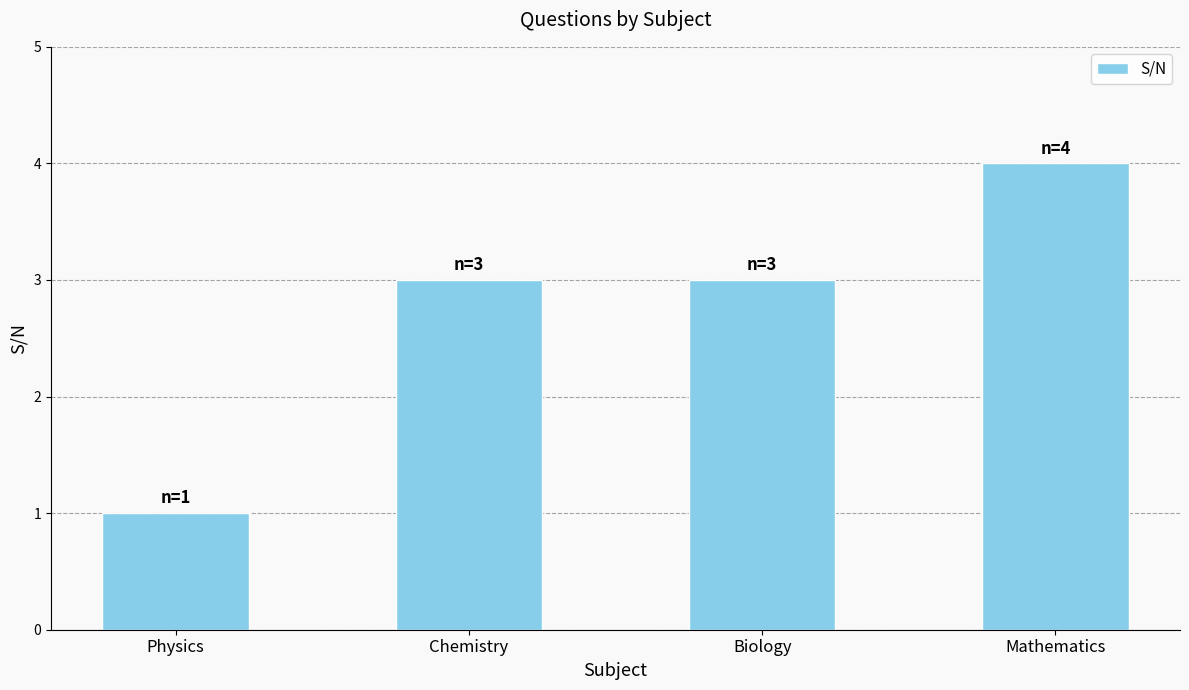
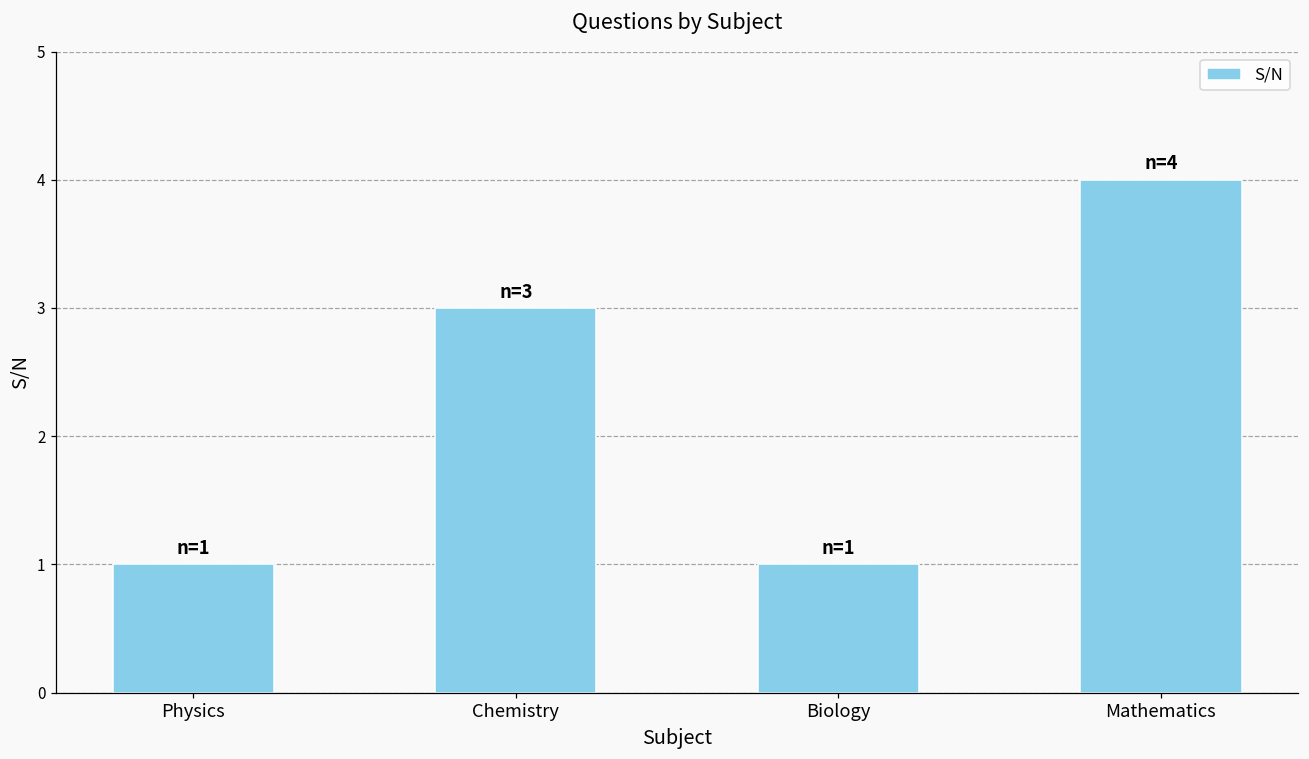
Biology: 3 -> 1
